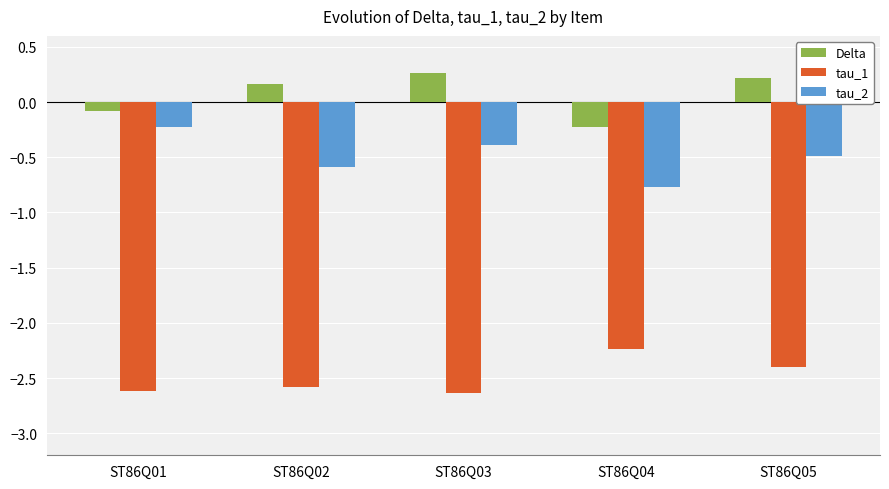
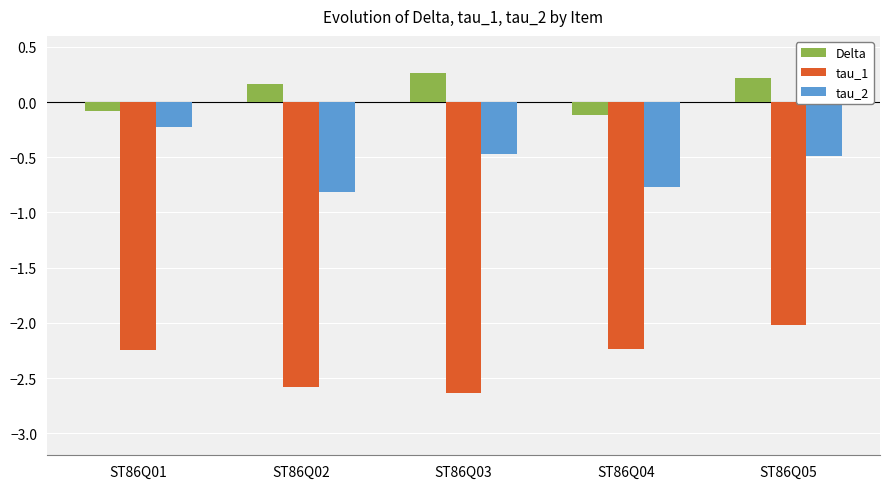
tau_1, ST86Q01: -2.62 -> -2.25
tau_2, ST86Q02: -0.59 -> -0.82
tau_2, ST86Q03: -0.39 -> -0.47
Delta, ST86Q04: -0.23 -> -0.11
tau_1, ST86Q05: -2.40 -> -2.02
